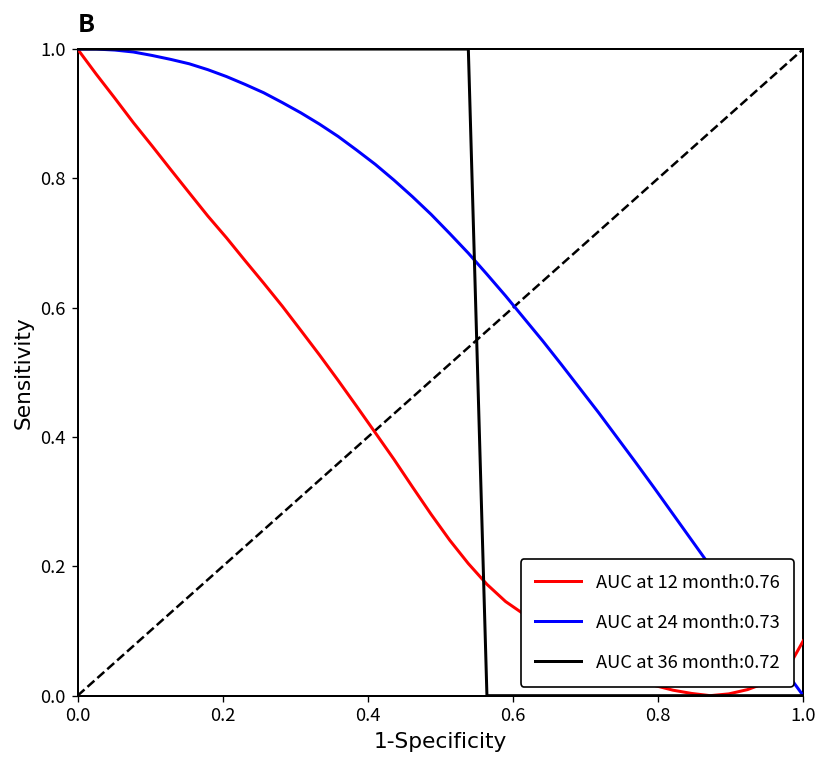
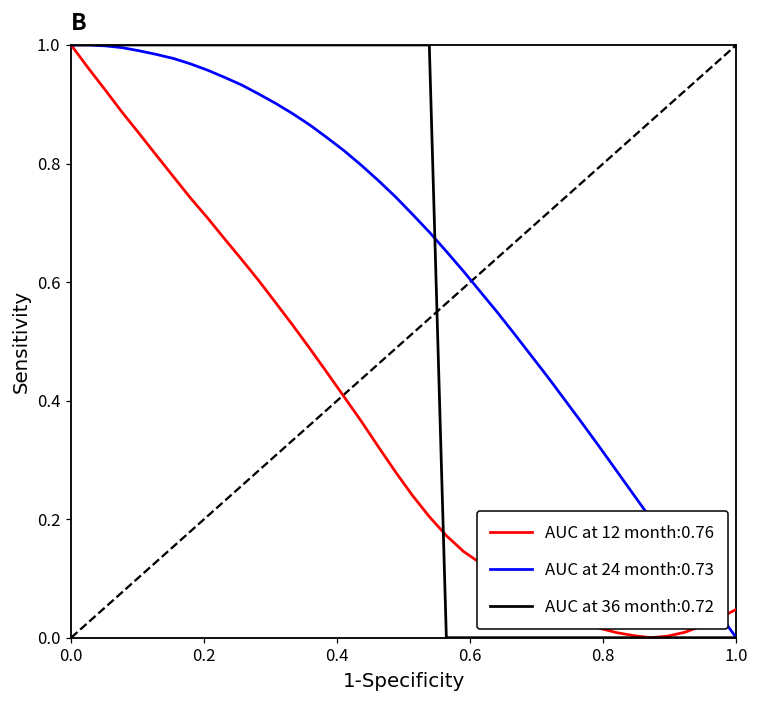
AUC at 12 month:0.76, 1.0: 0.08 -> 0.05
